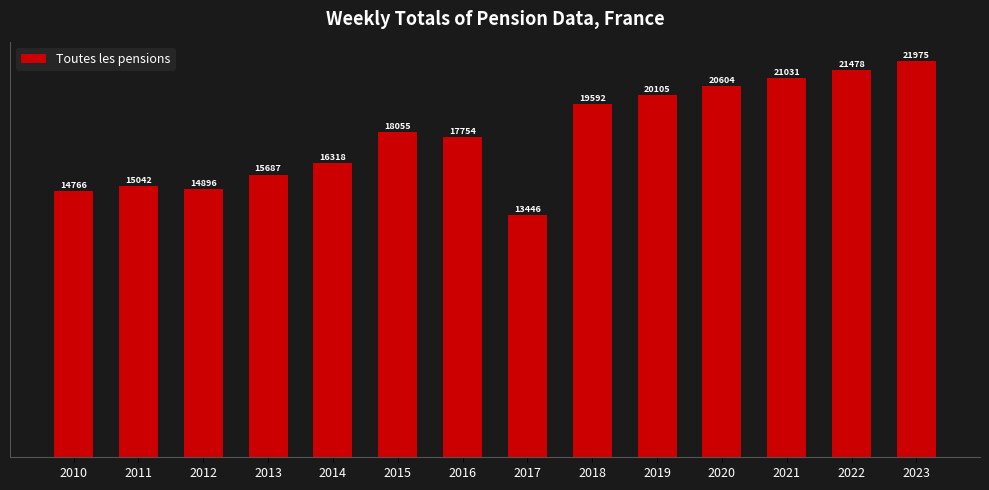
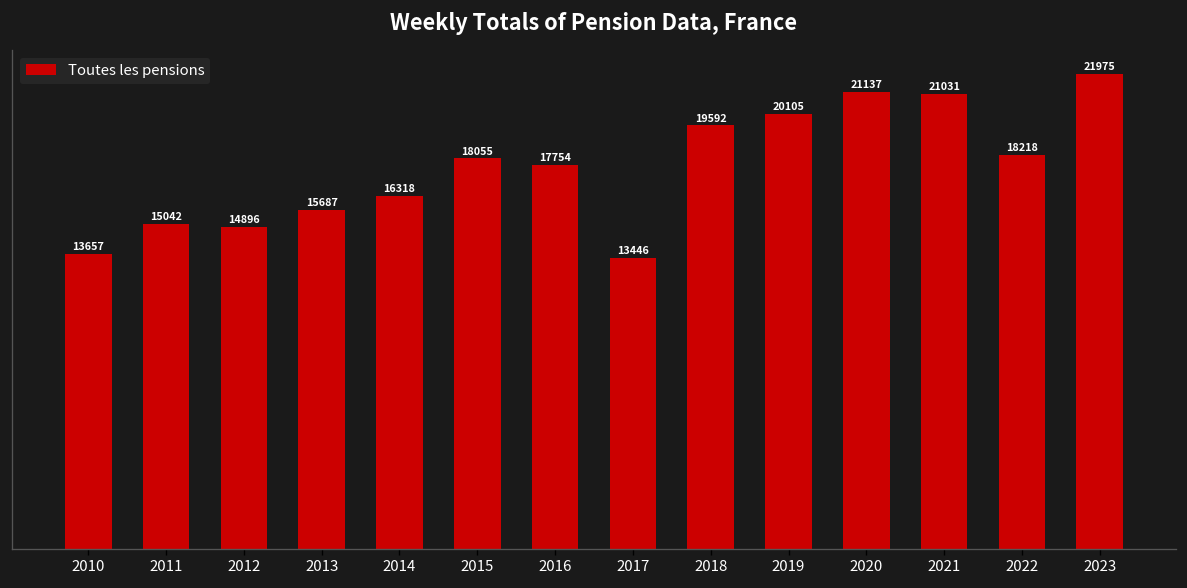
2010: 14766 -> 13657
2020: 20604 -> 21137
2022: 21478 -> 18218
